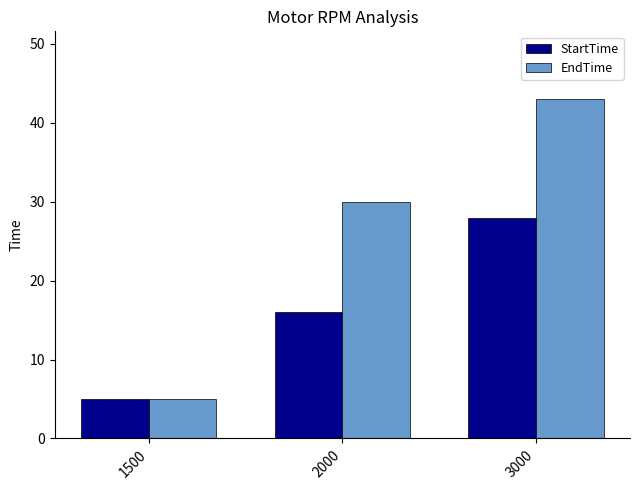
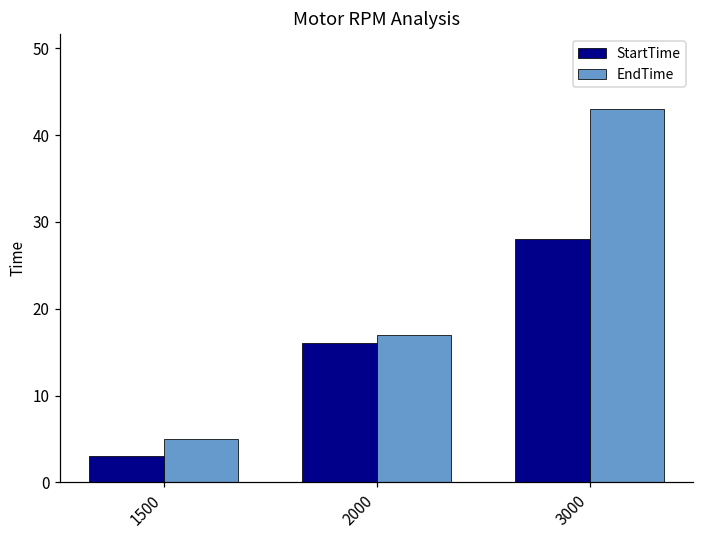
StartTime, 1500: 5 -> 3
EndTime, 2000: 30 -> 17
